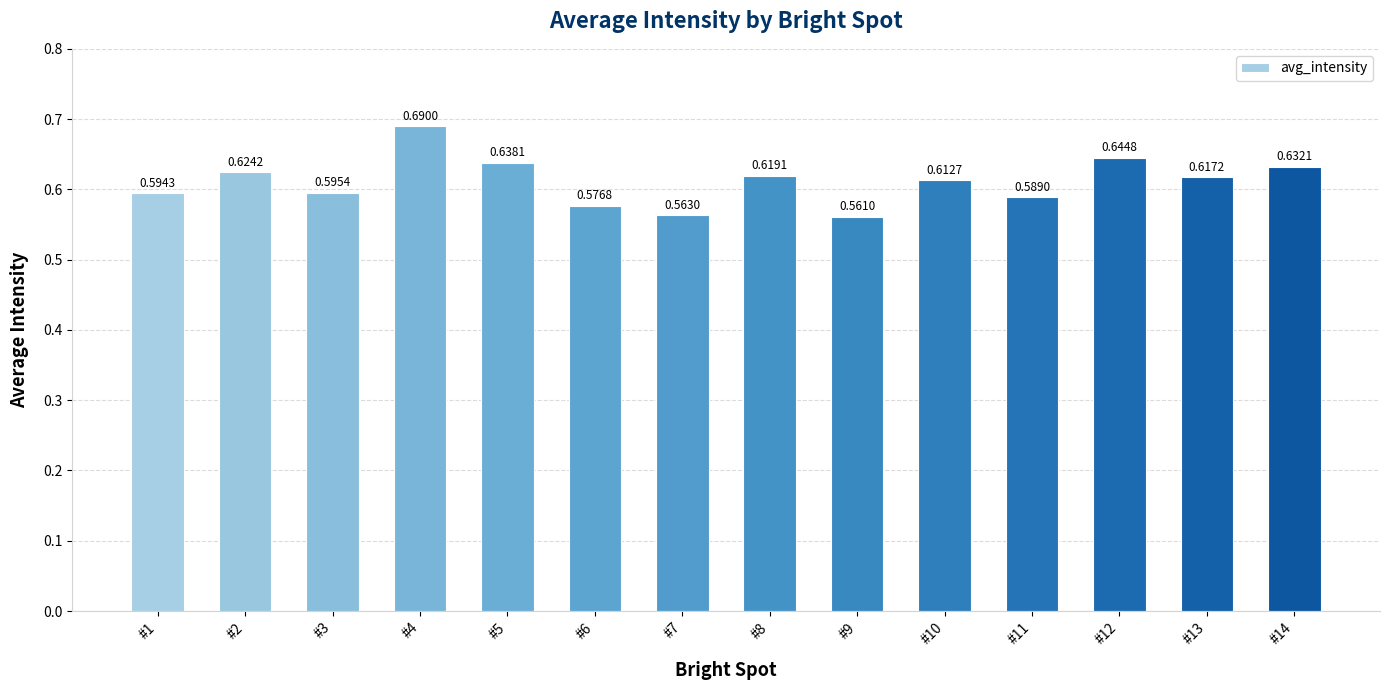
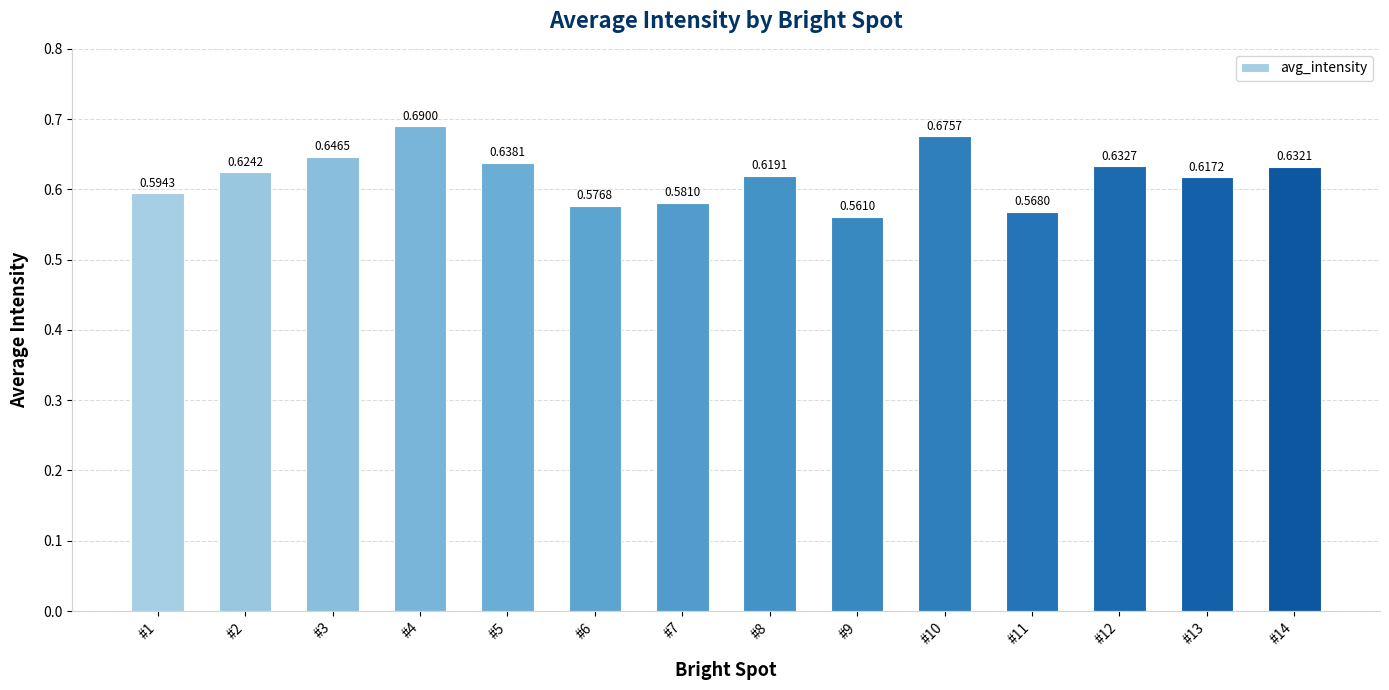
#3: 0.5954 -> 0.6465
#7: 0.5630 -> 0.5810
#10: 0.6127 -> 0.6757
#11: 0.5890 -> 0.5680
#12: 0.6448 -> 0.6327
